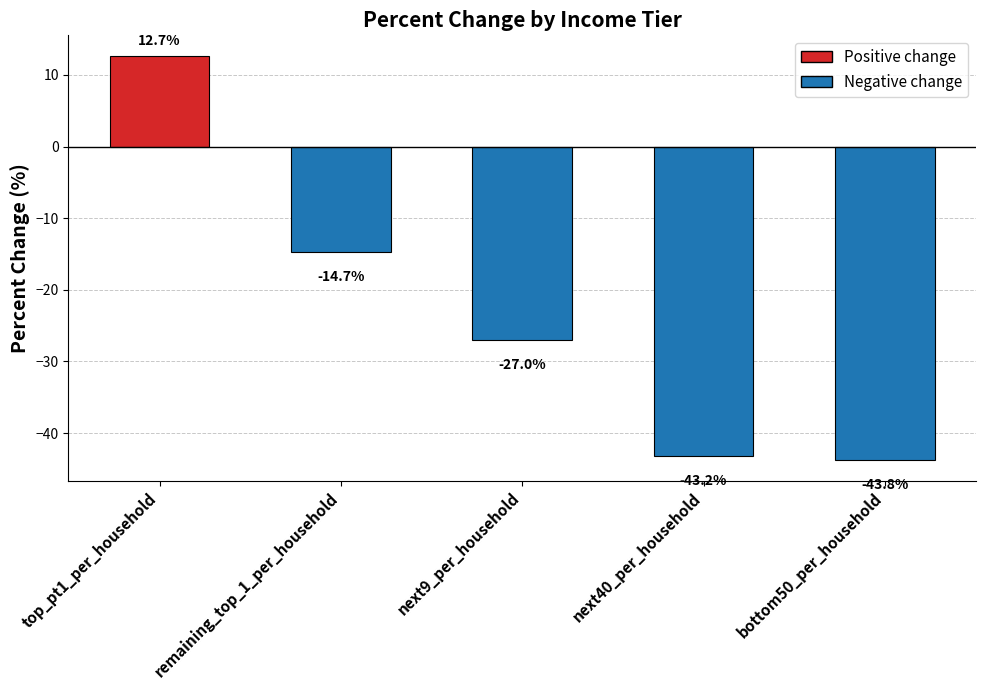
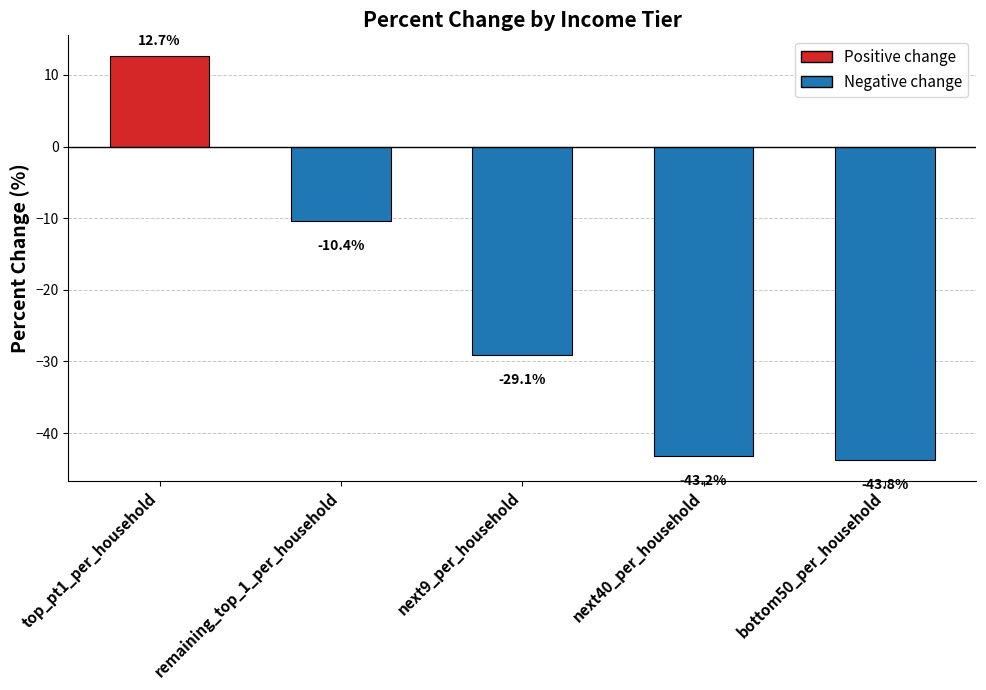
remaining_top_1_per_household: -14.7% -> -10.4%
next9_per_household: -27.0% -> -29.1%
